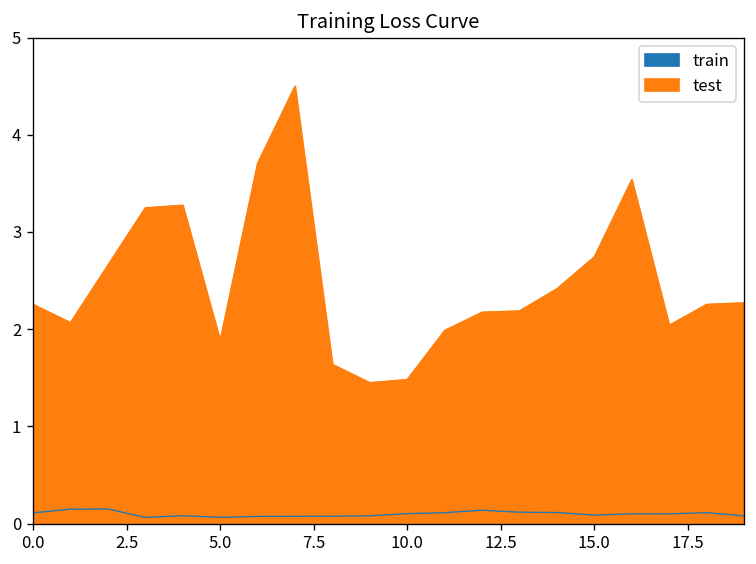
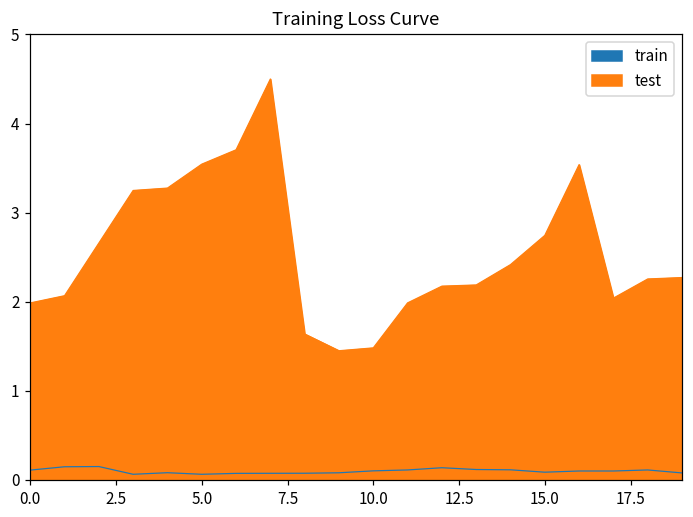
test, 0.0: 2.3 -> 2.0
test, 5.0: 1.9 -> 3.5
